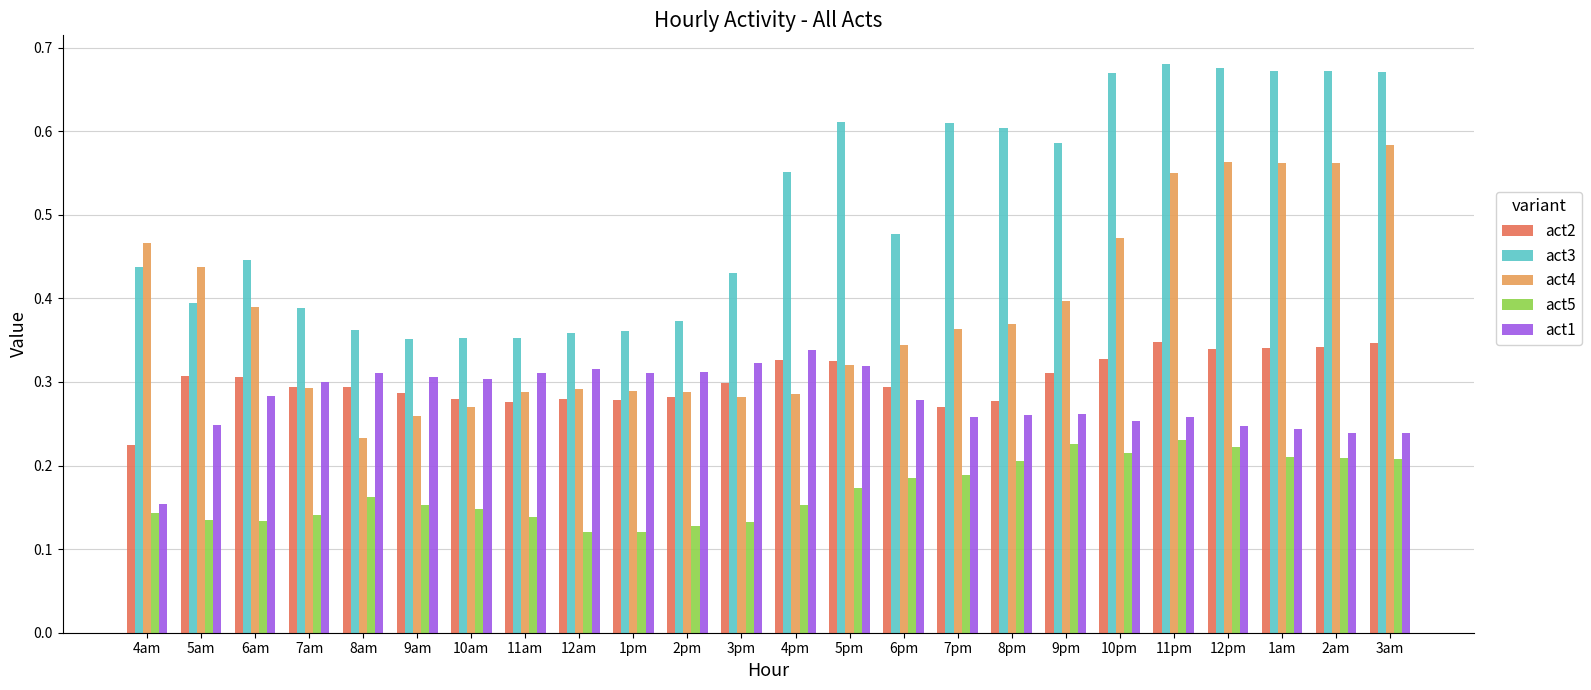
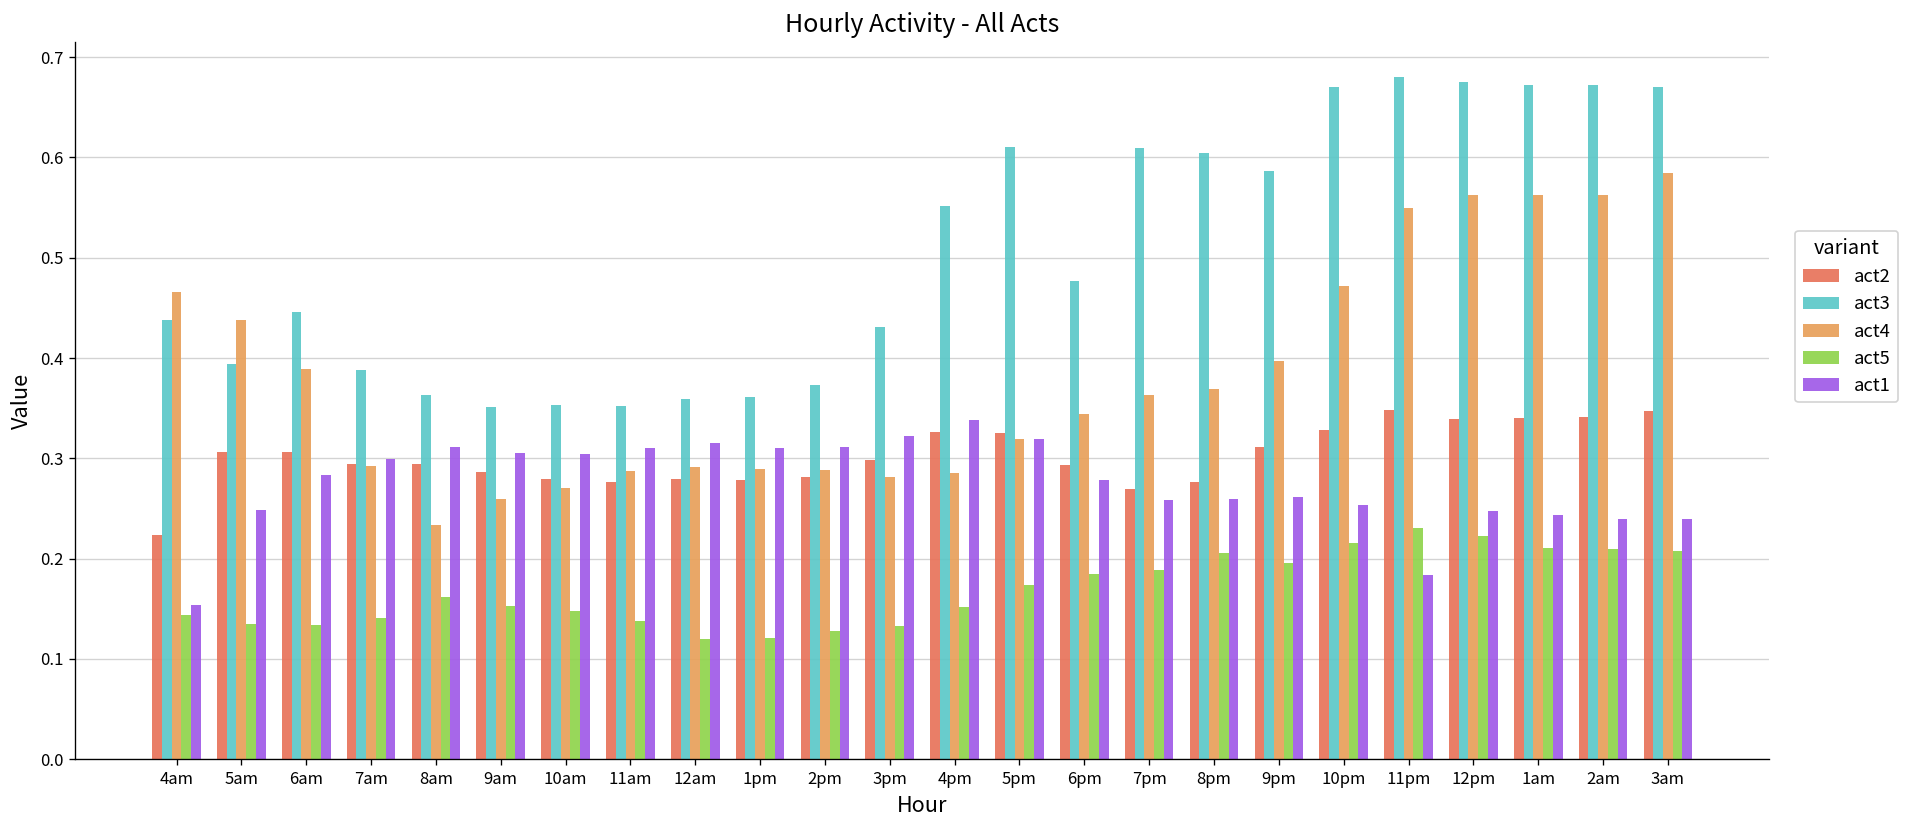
act5, 9pm: 0.23 -> 0.20
act1, 11pm: 0.26 -> 0.18
